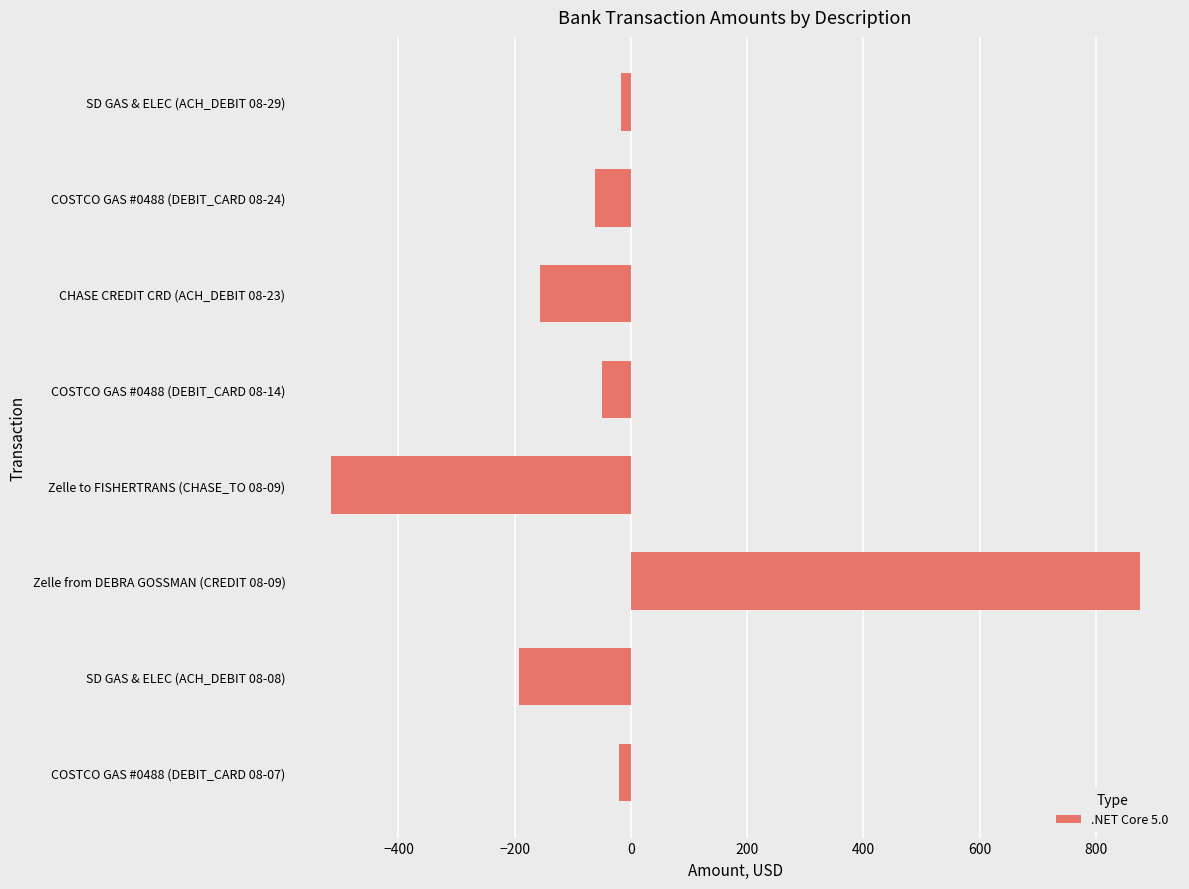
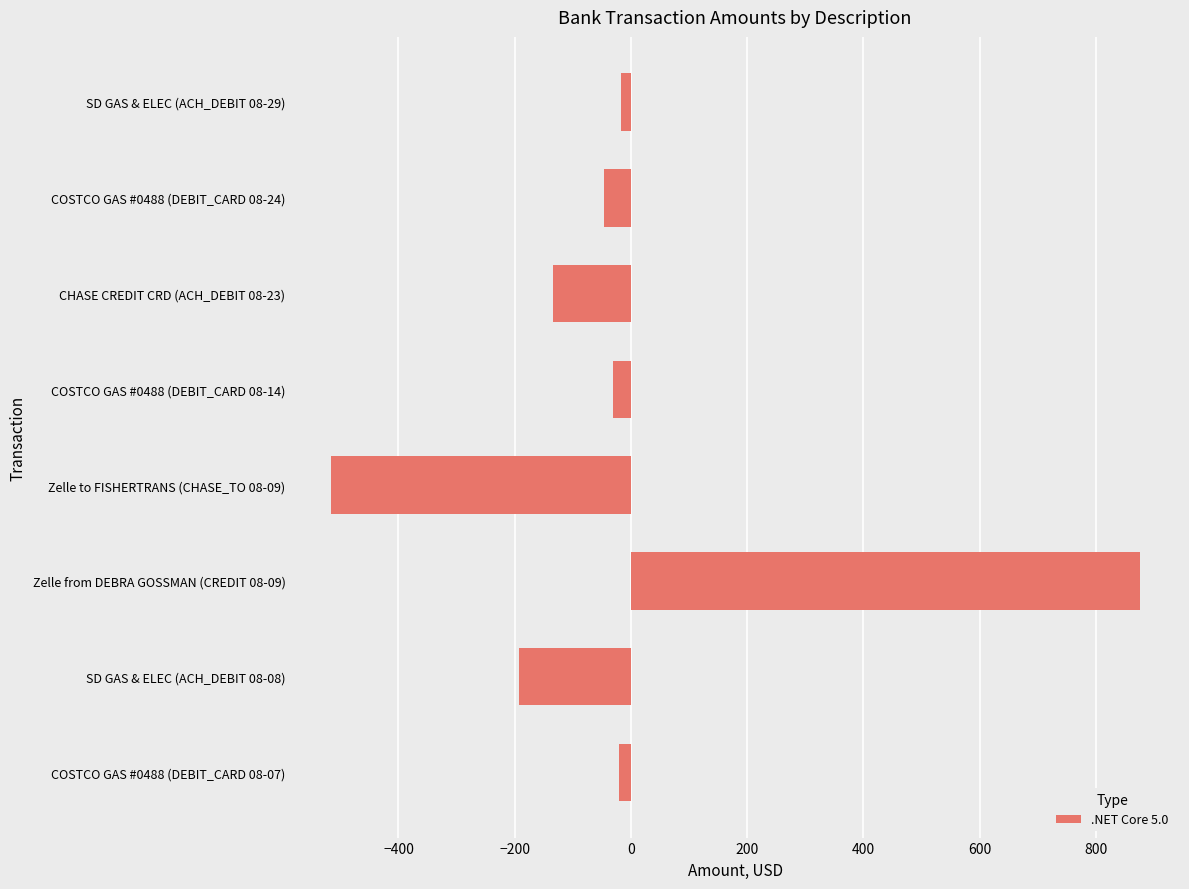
COSTCO GAS #0488 (DEBIT_CARD 08-24): -60 -> -50
CHASE CREDIT CRD (ACH_DEBIT 08-23): -160 -> -130
COSTCO GAS #0488 (DEBIT_CARD 08-14): -50 -> -30
